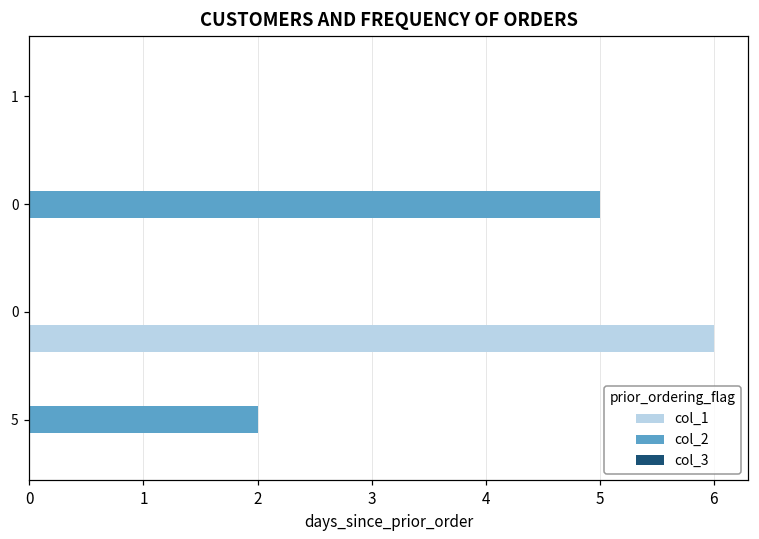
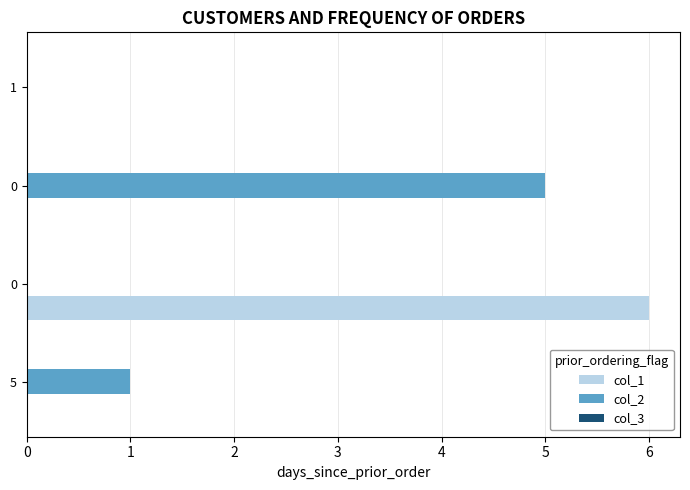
col_2, 5: 2 -> 1
